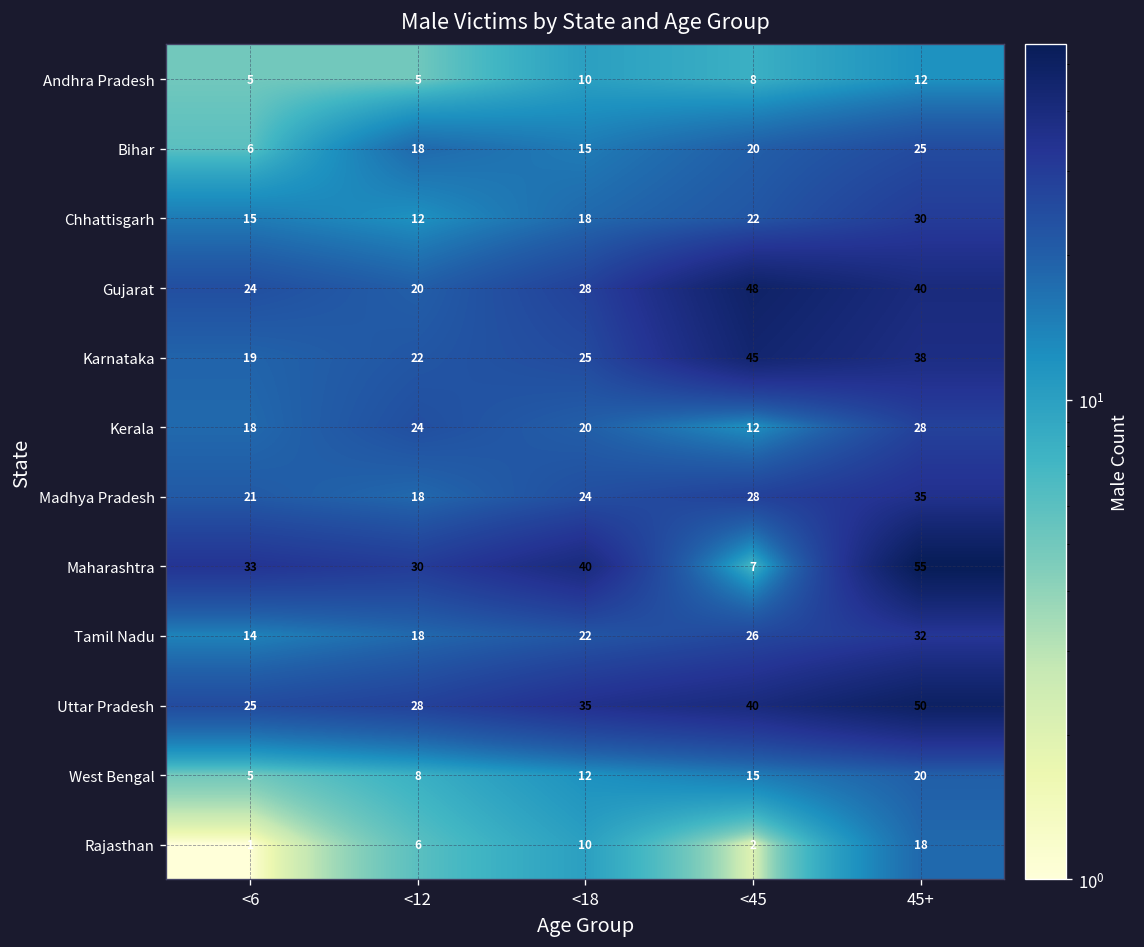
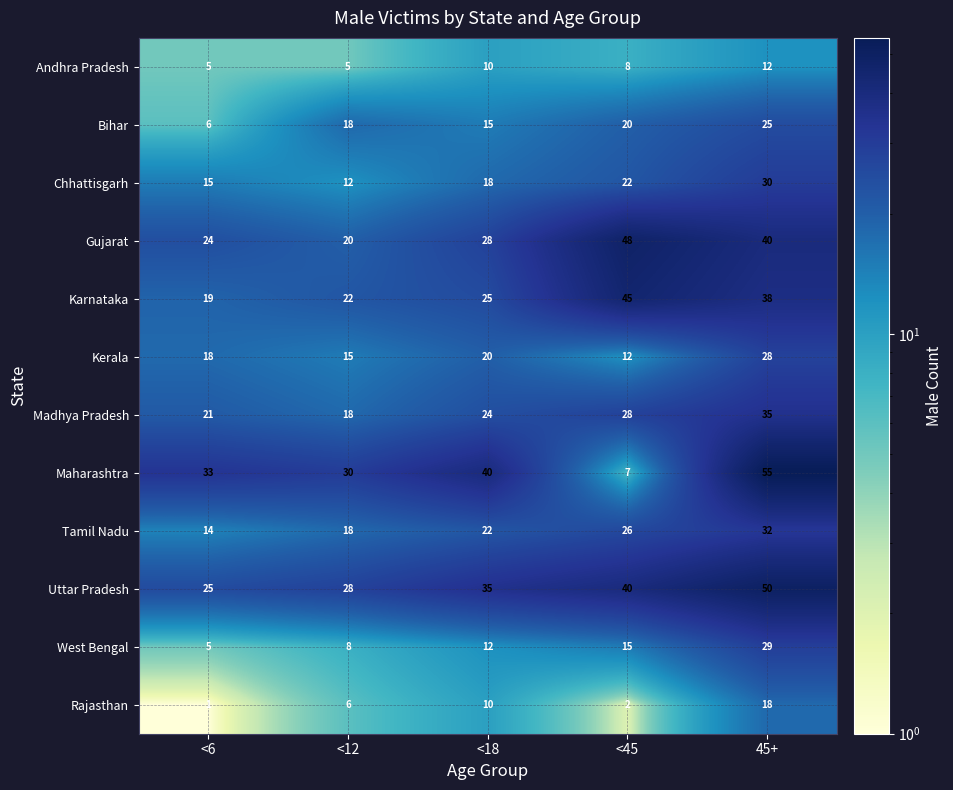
Kerala, <12: 24 -> 15
West Bengal, 45+: 20 -> 29
